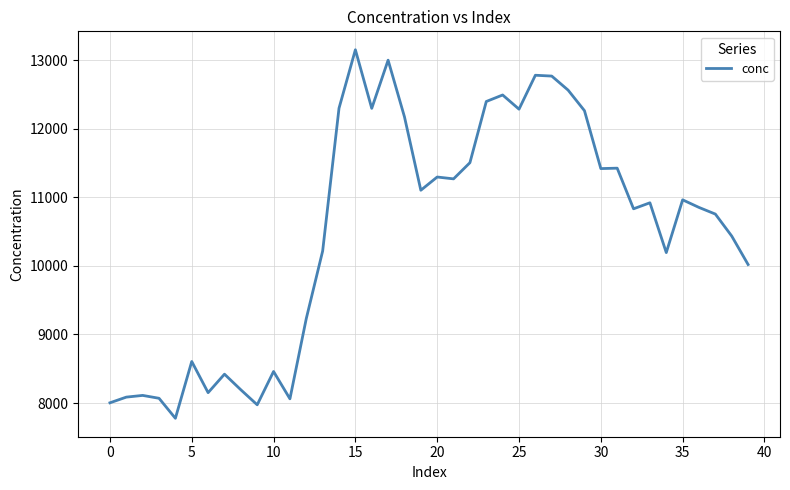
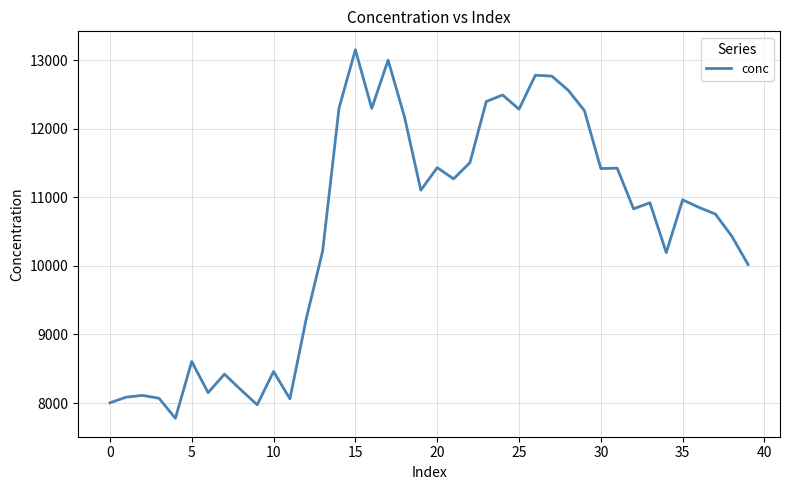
20: 11300 -> 11400
